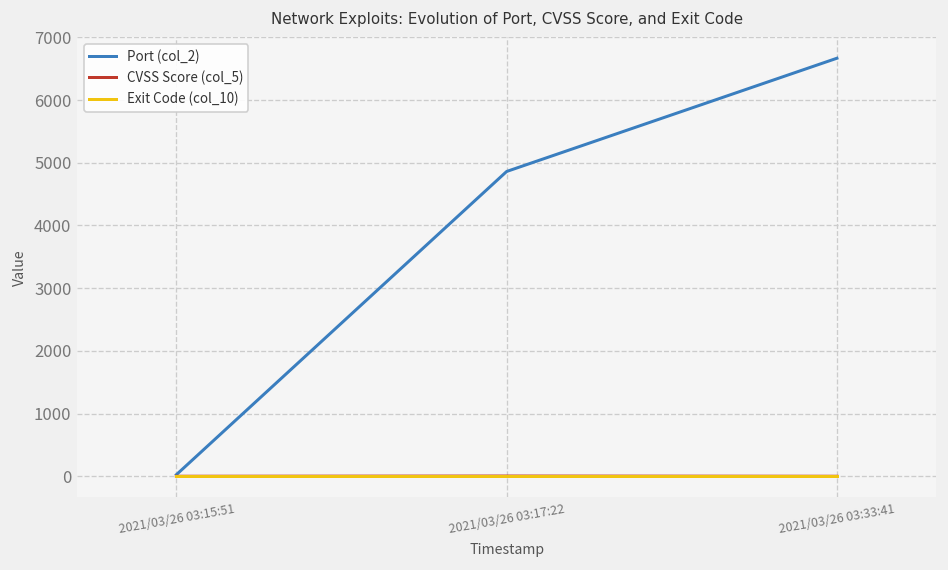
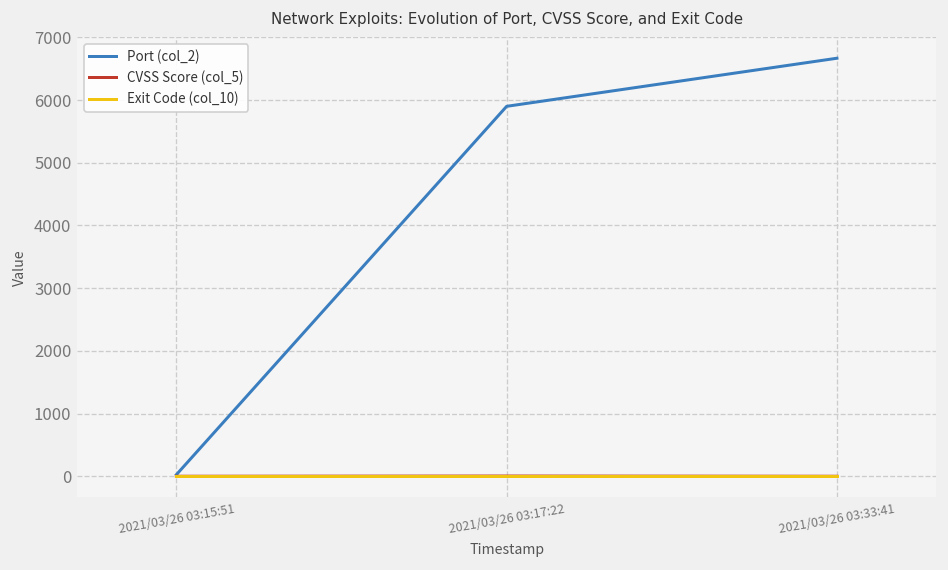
Port (col_2), 2021/03/26 03:17:22: 4900 -> 5900
